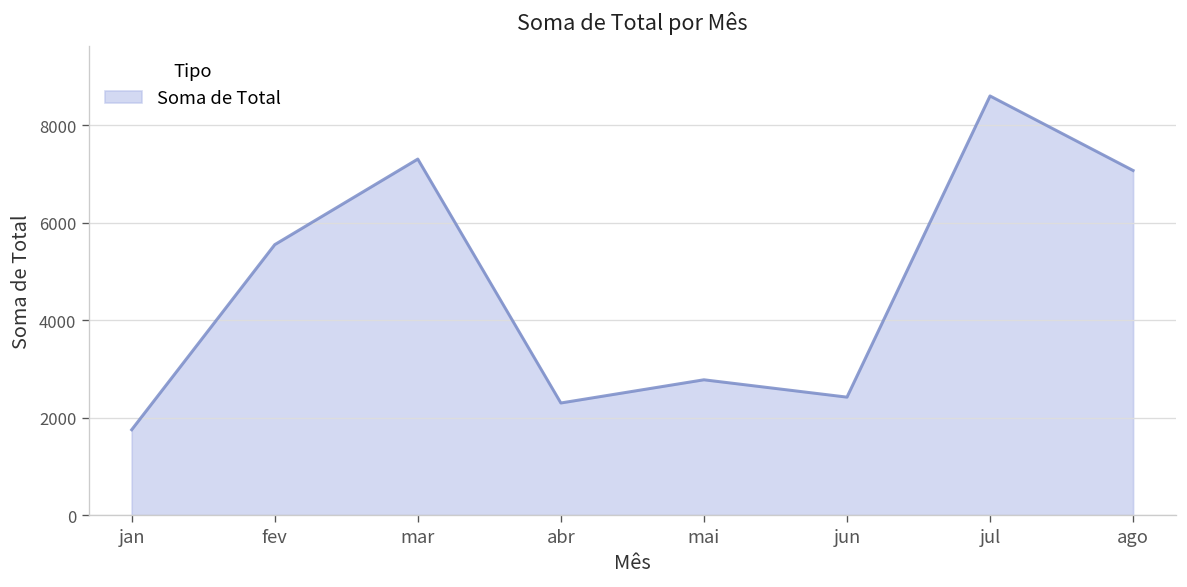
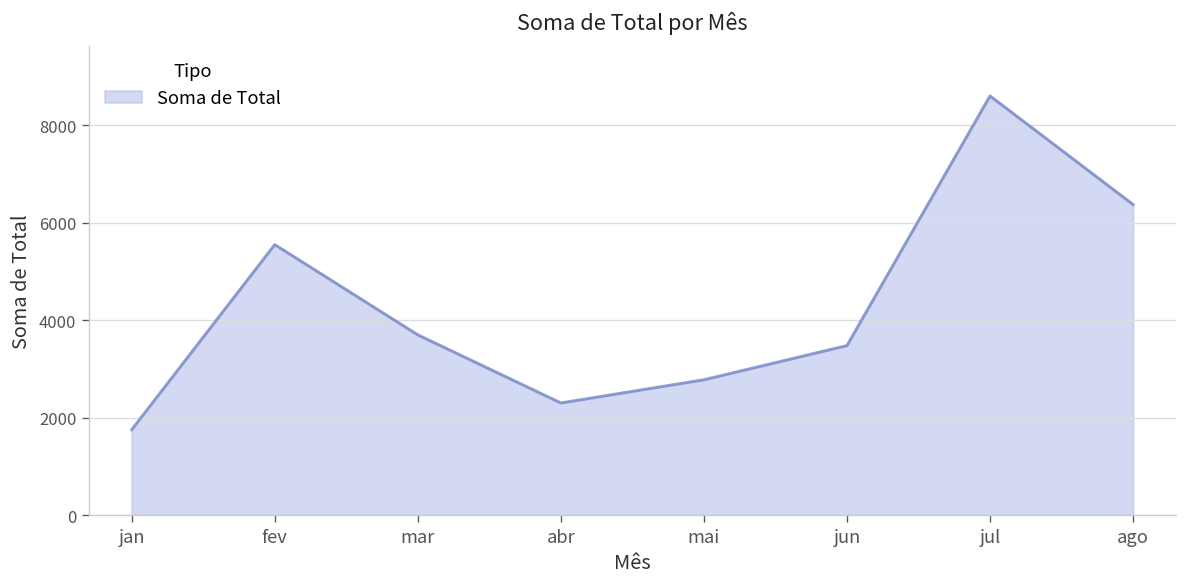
mar: 7300 -> 3700
jun: 2400 -> 3500
ago: 7100 -> 6400
